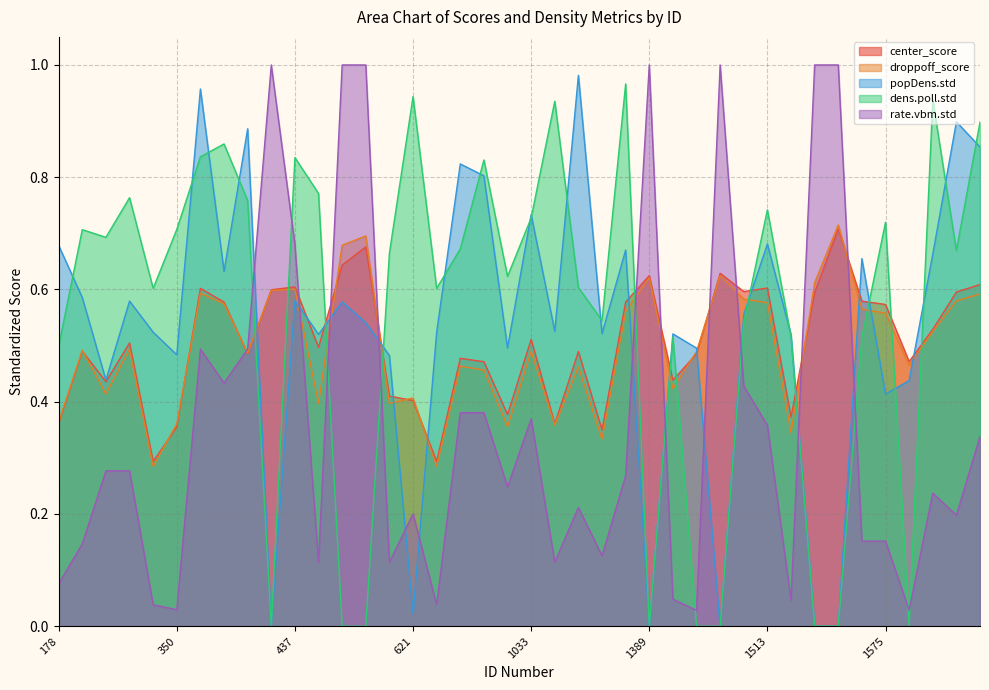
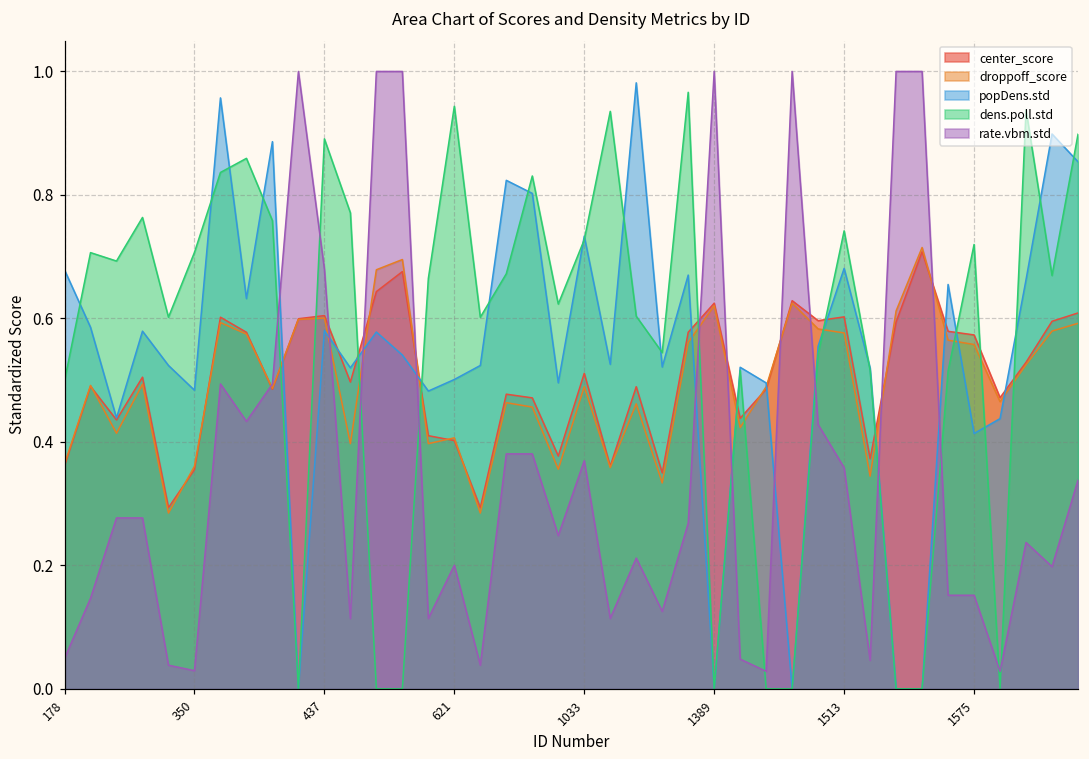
rate.vbm.std, 178: 0.08 -> 0.05
dens.poll.std, 437: 0.84 -> 0.89
popDens.std, 621: 0.02 -> 0.50
